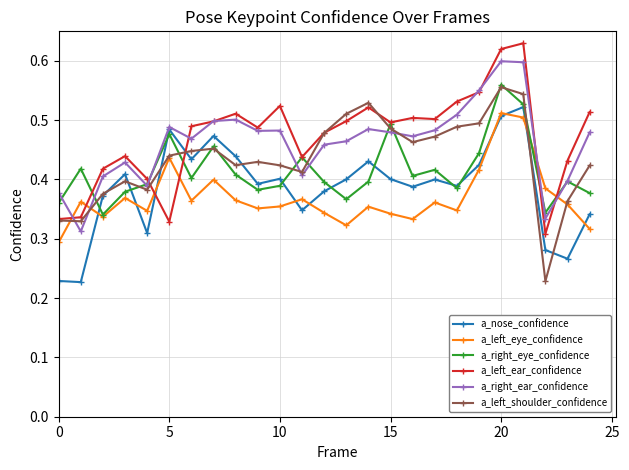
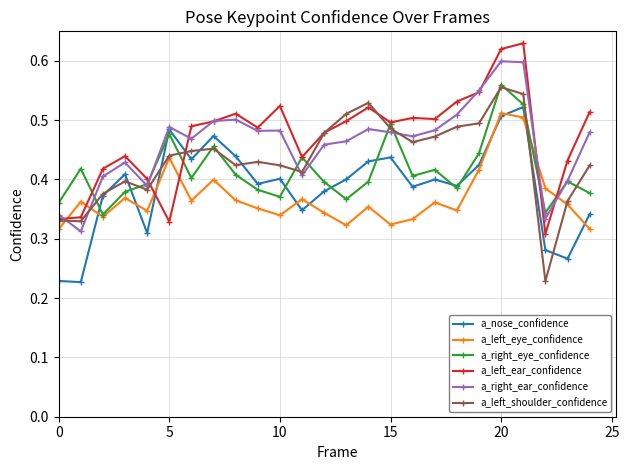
a_left_eye_confidence, 0: 0.29 -> 0.32
a_right_ear_confidence, 0: 0.38 -> 0.34
a_left_eye_confidence, 10: 0.35 -> 0.34
a_right_eye_confidence, 10: 0.39 -> 0.37
a_nose_confidence, 15: 0.40 -> 0.44
a_left_eye_confidence, 15: 0.34 -> 0.32
